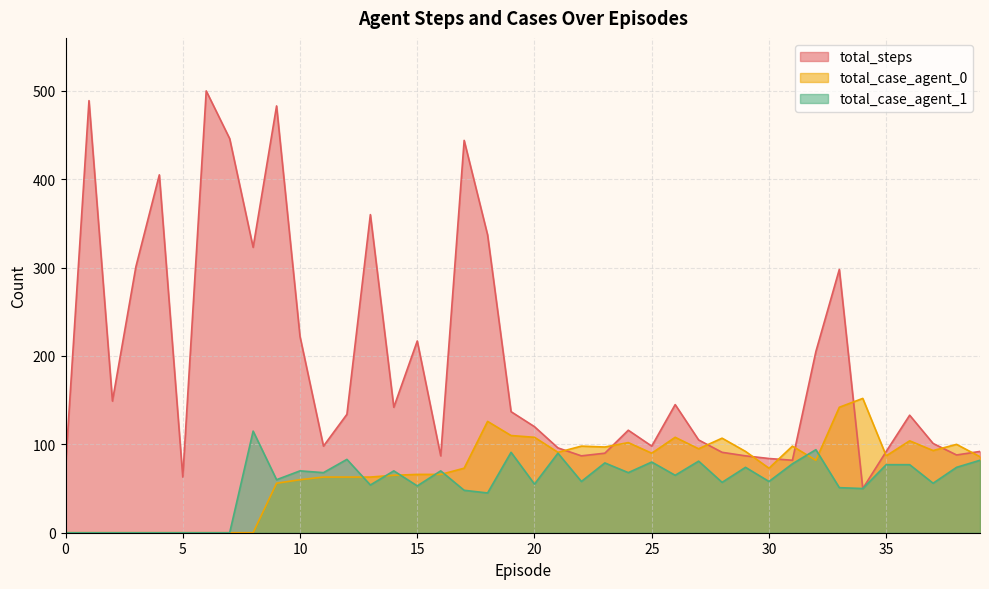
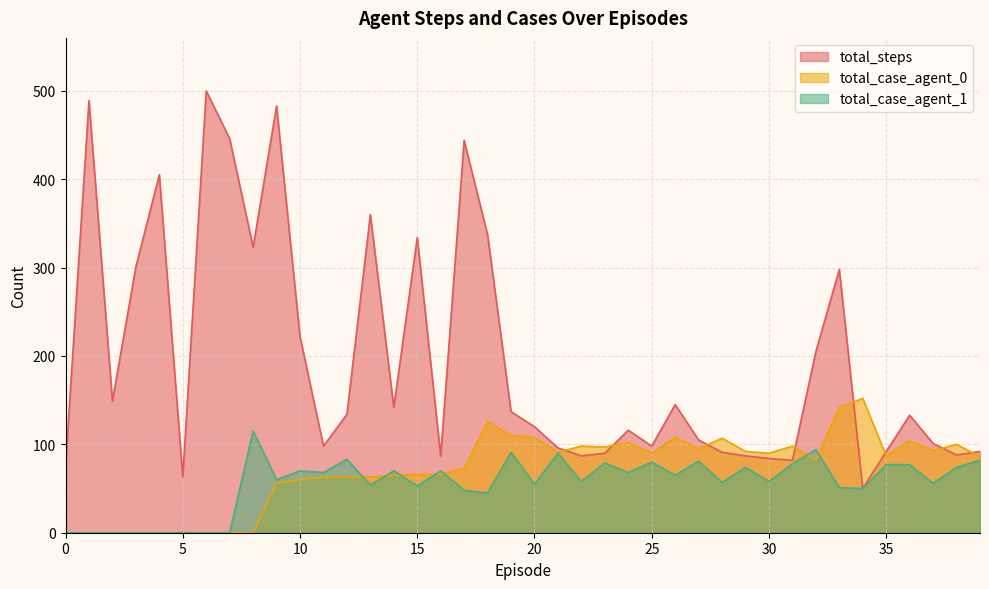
total_steps, 15: 220 -> 330
total_case_agent_0, 30: 70 -> 90
